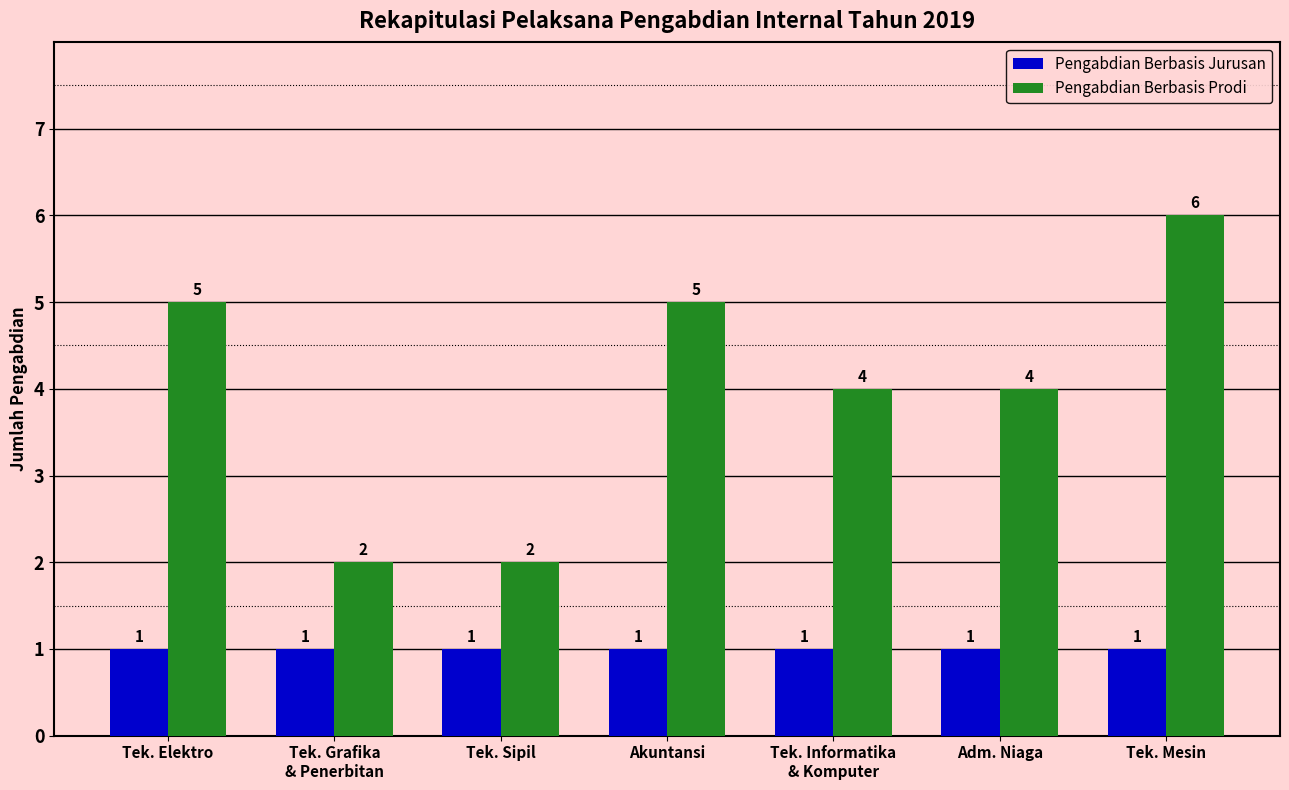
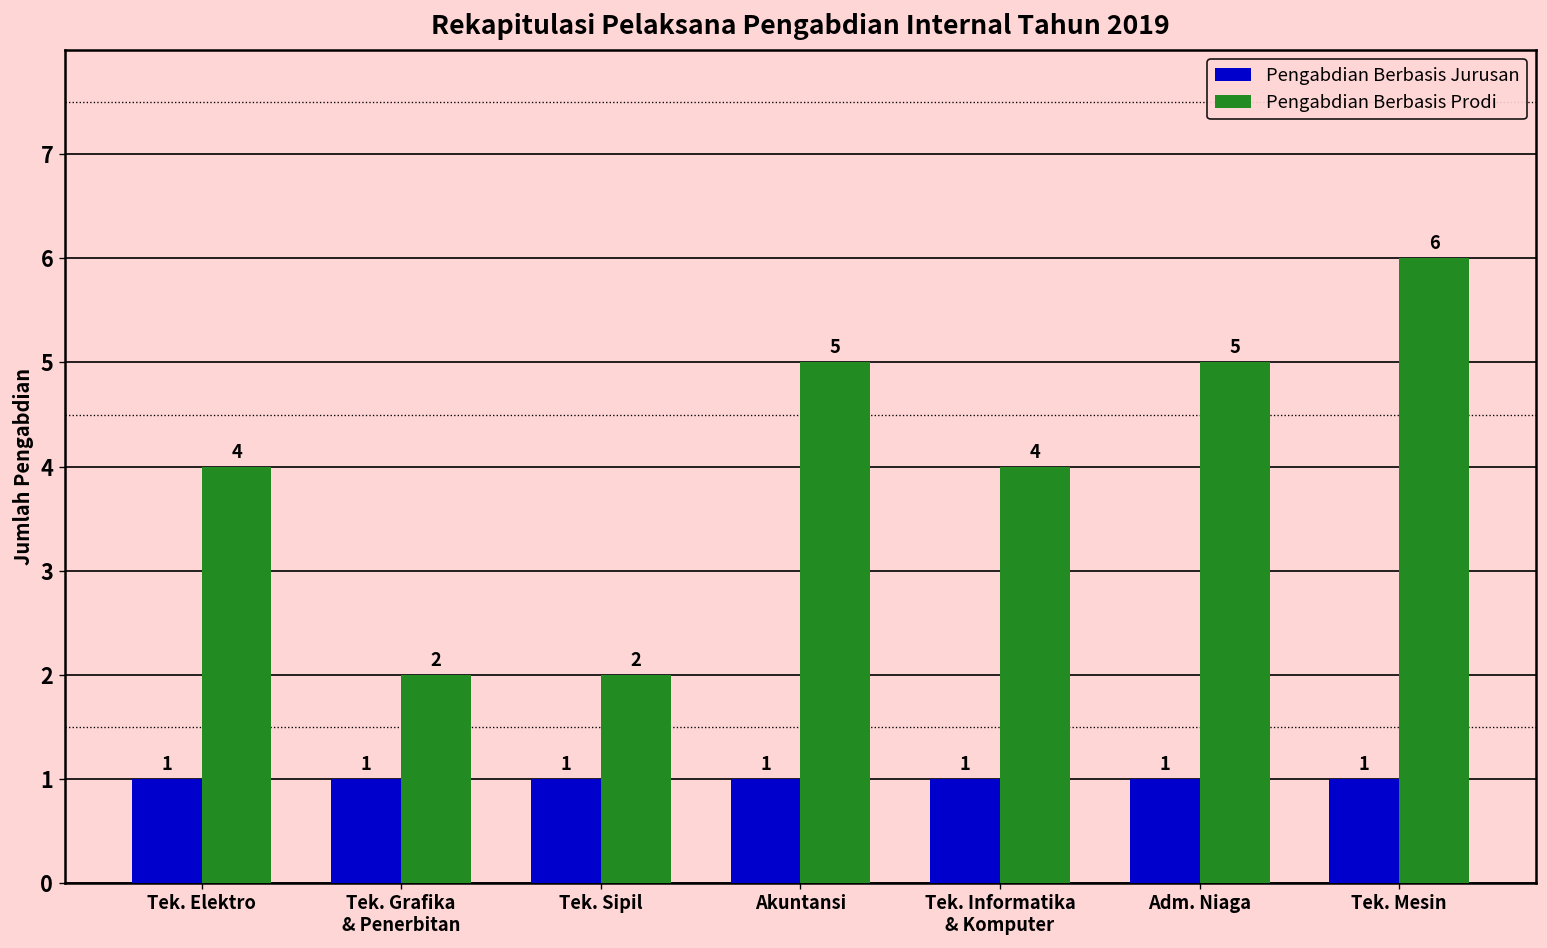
Pengabdian Berbasis Prodi, Tek. Elektro: 5 -> 4
Pengabdian Berbasis Prodi, Adm. Niaga: 4 -> 5
